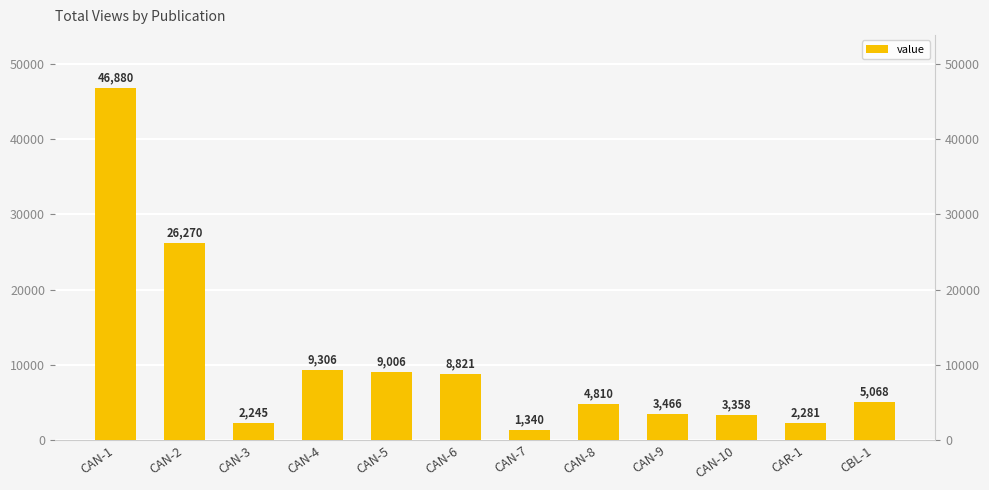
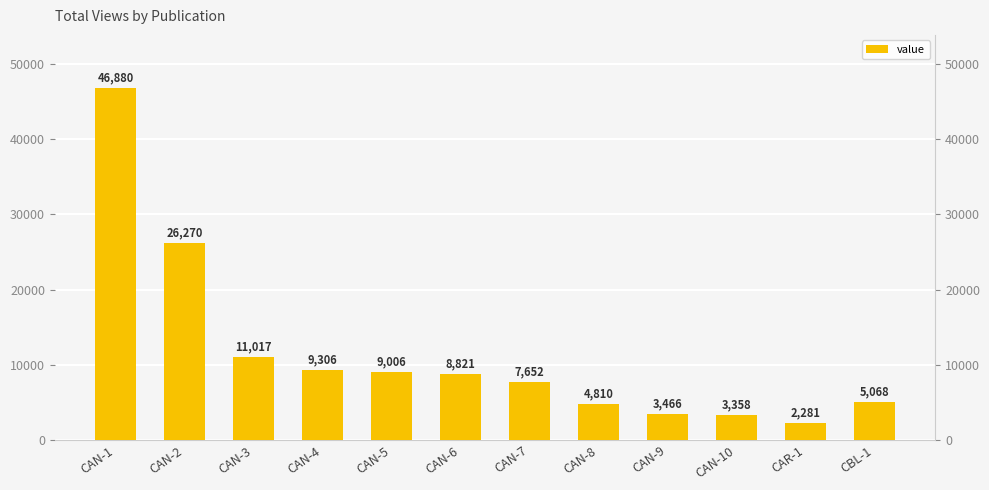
CAN-3: 2,245 -> 11,017
CAN-7: 1,340 -> 7,652
